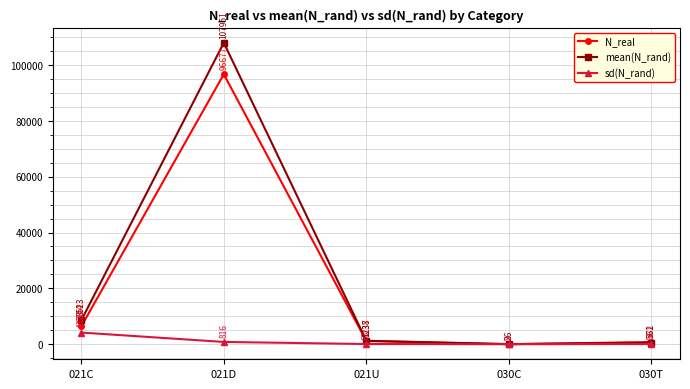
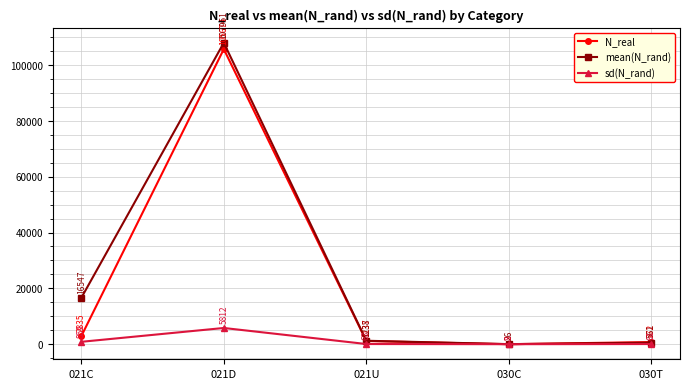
N_real, 021C: 6344 -> 2835
mean(N_rand), 021C: 8523 -> 16547
sd(N_rand), 021C: 4173 -> 859
N_real, 021D: 96677 -> 105674
sd(N_rand), 021D: 816 -> 5812
